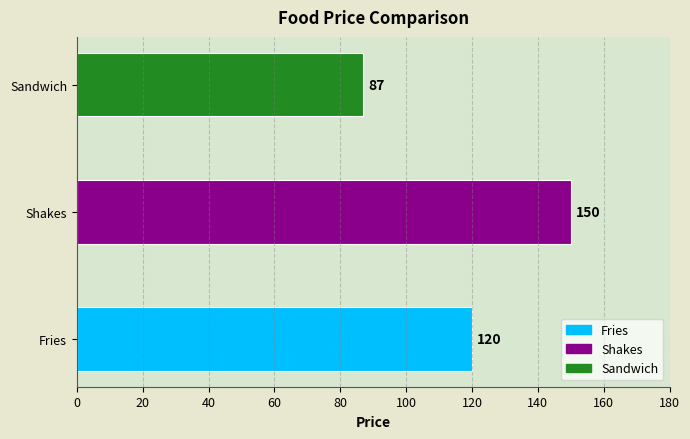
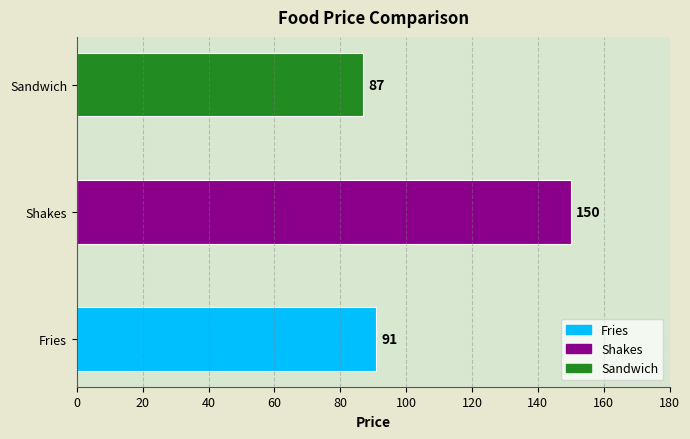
Fries: 120 -> 91
